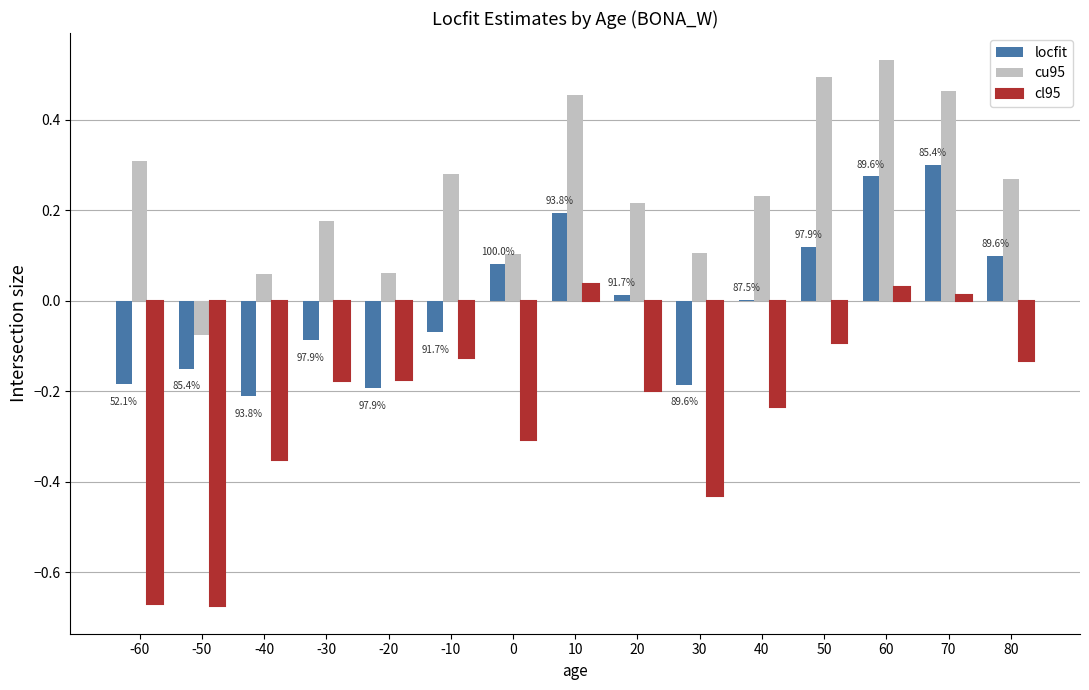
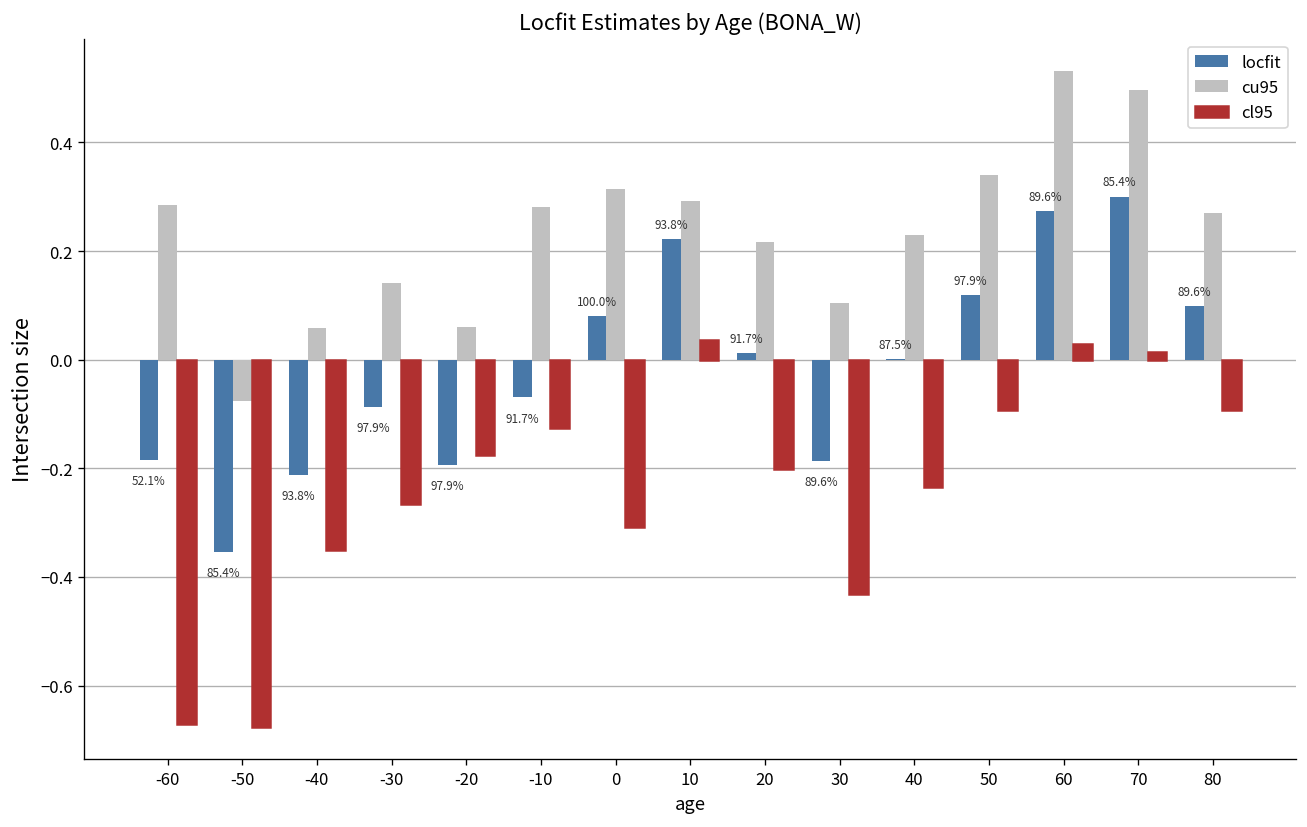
cu95, -60: 0.31 -> 0.29
locfit, -50: -0.15 -> -0.35
cu95, -30: 0.18 -> 0.14
cl95, -30: -0.18 -> -0.26
cu95, 0: 0.10 -> 0.31
locfit, 10: 0.19 -> 0.22
cu95, 10: 0.45 -> 0.29
cu95, 50: 0.49 -> 0.34
cu95, 70: 0.46 -> 0.50
cl95, 80: -0.13 -> -0.09
